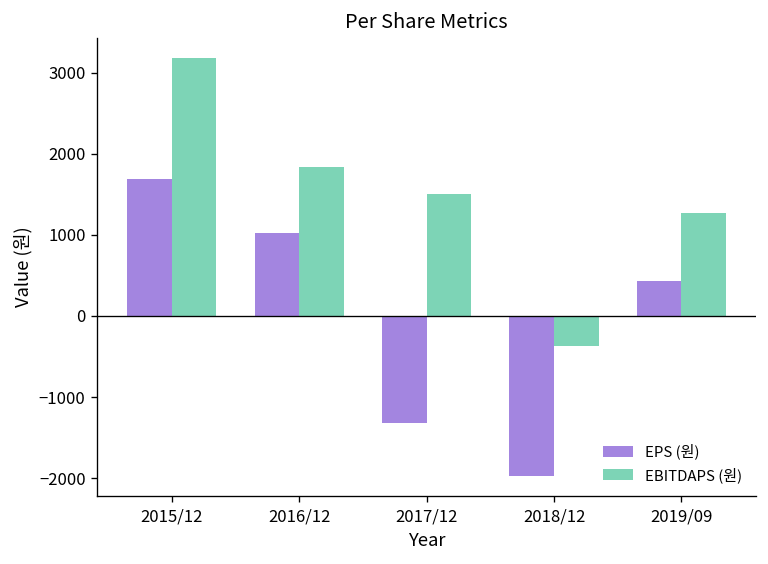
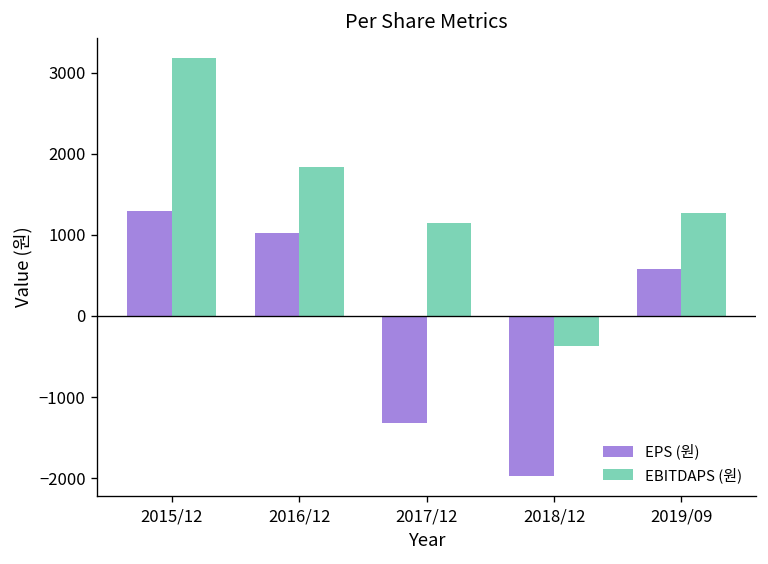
EPS (원), 2015/12: 1700 -> 1300
EBITDAPS (원), 2017/12: 1500 -> 1100
EPS (원), 2019/09: 400 -> 600
